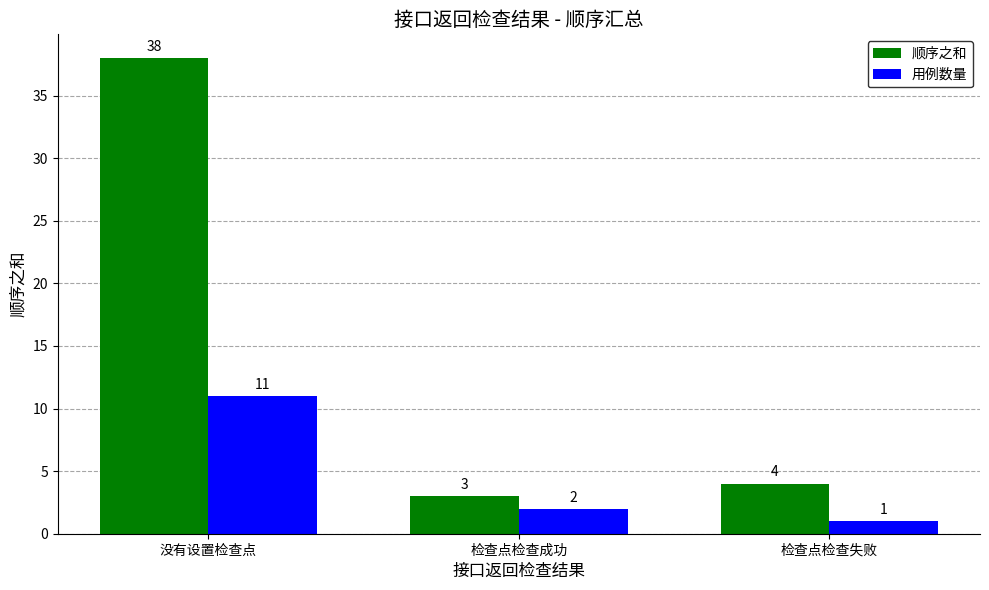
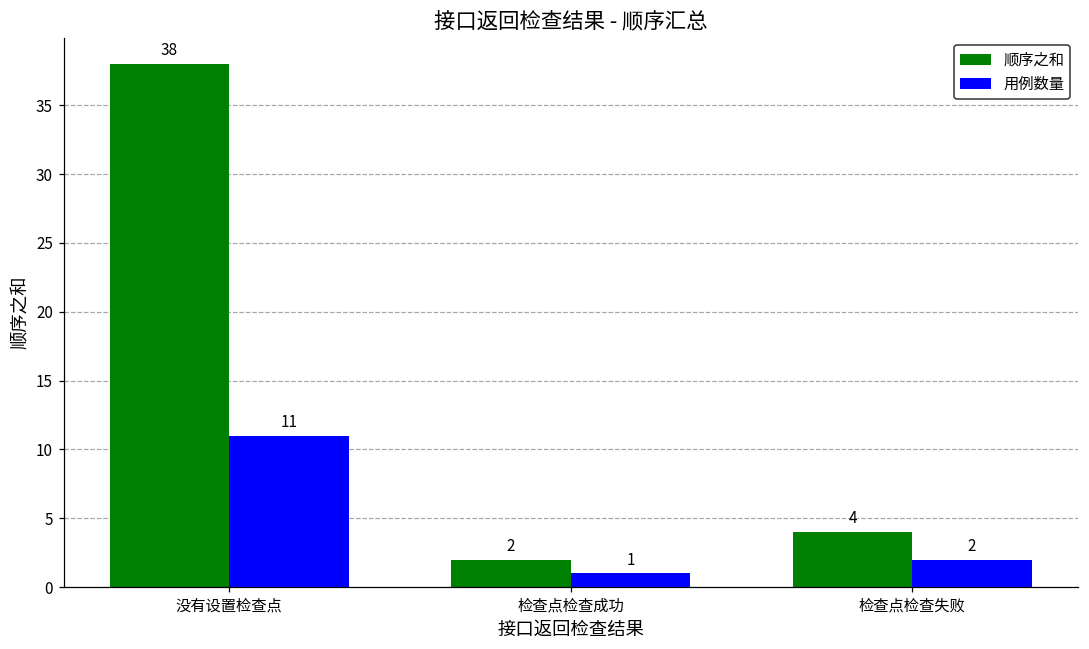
顺序之和, 检查点检查成功: 3 -> 2
用例数量, 检查点检查成功: 2 -> 1
用例数量, 检查点检查失败: 1 -> 2
